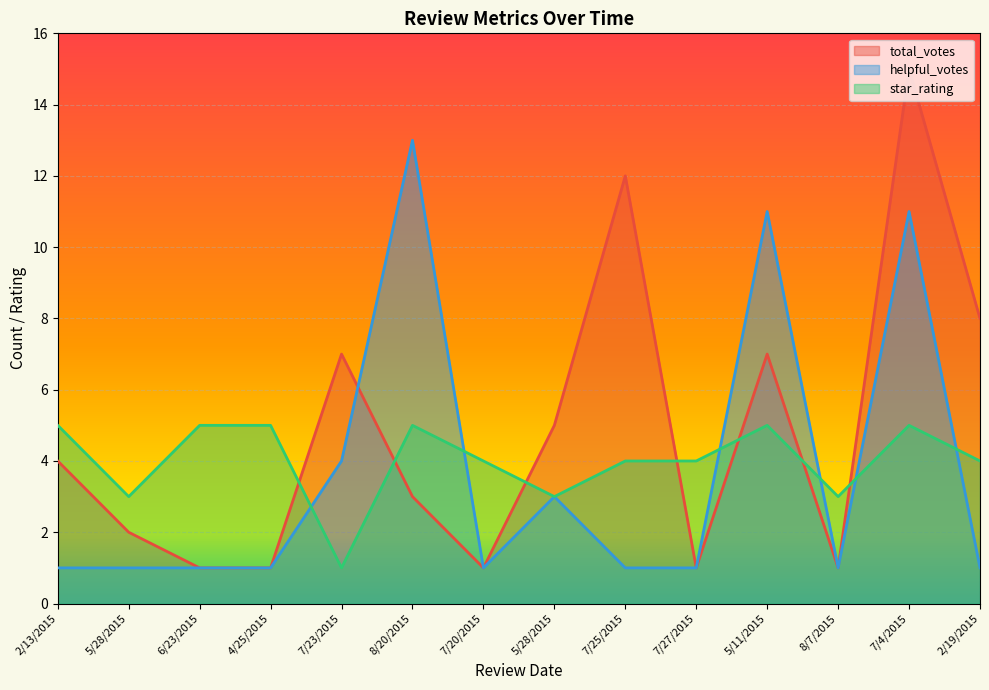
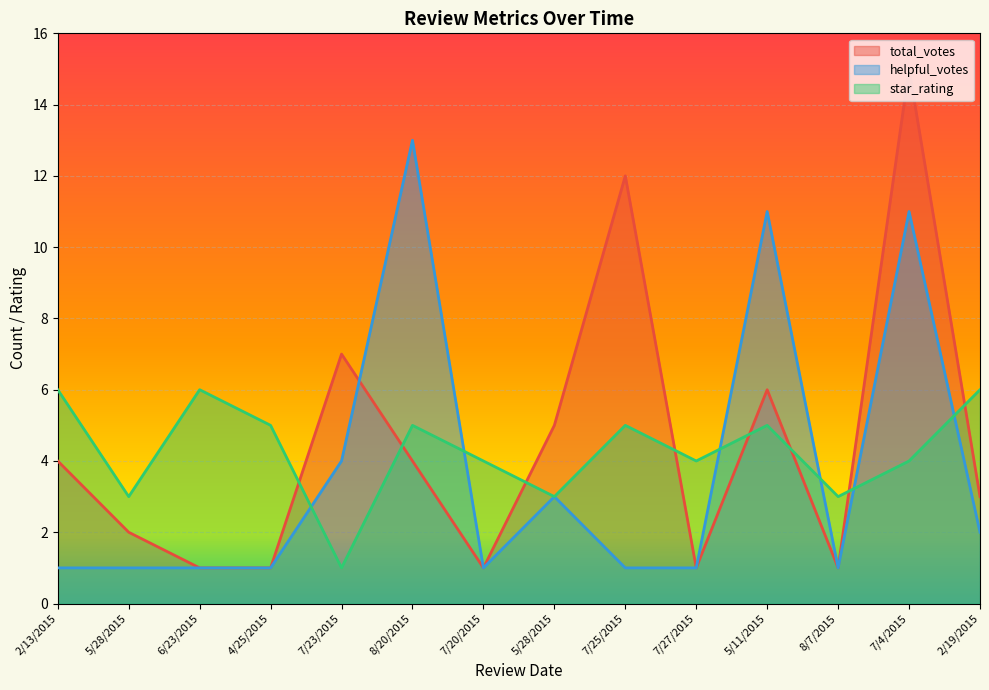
star_rating, 2/13/2015: 5 -> 6
star_rating, 6/23/2015: 5 -> 6
total_votes, 8/20/2015: 3 -> 4
star_rating, 7/25/2015: 4 -> 5
total_votes, 5/11/2015: 7 -> 6
star_rating, 7/4/2015: 5 -> 4
total_votes, 2/19/2015: 8 -> 3
helpful_votes, 2/19/2015: 1 -> 2
star_rating, 2/19/2015: 4 -> 6
